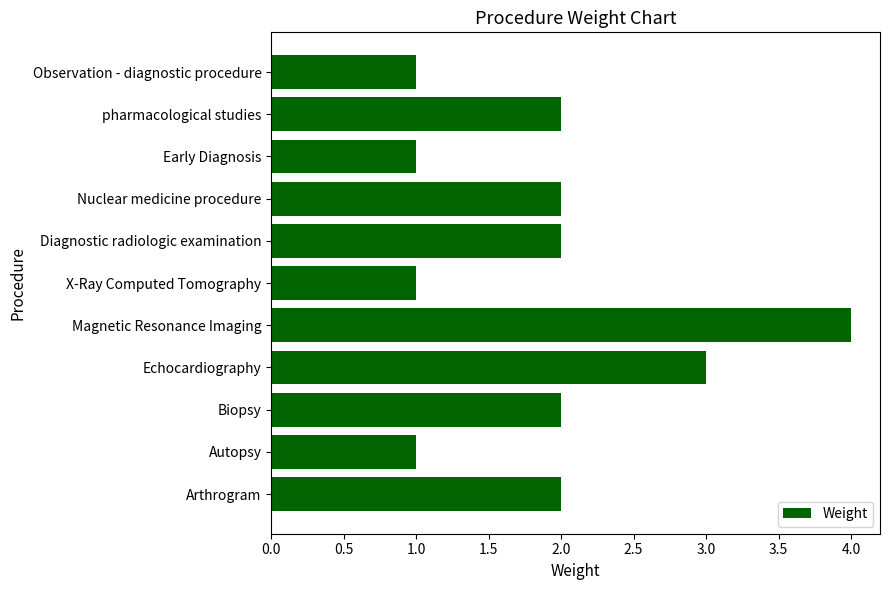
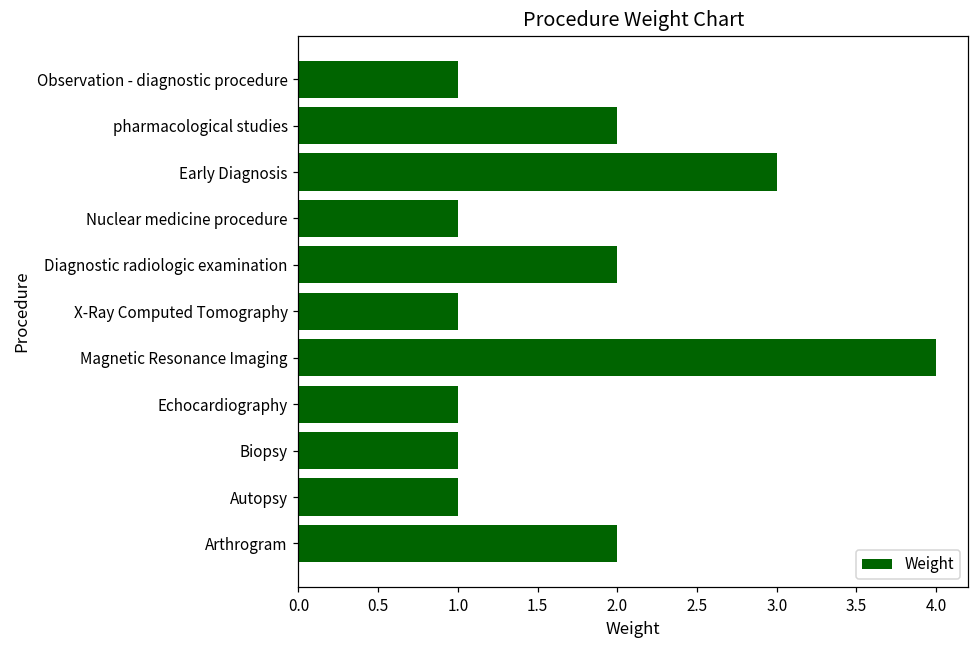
Early Diagnosis: 1 -> 3
Nuclear medicine procedure: 2 -> 1
Echocardiography: 3 -> 1
Biopsy: 2 -> 1
